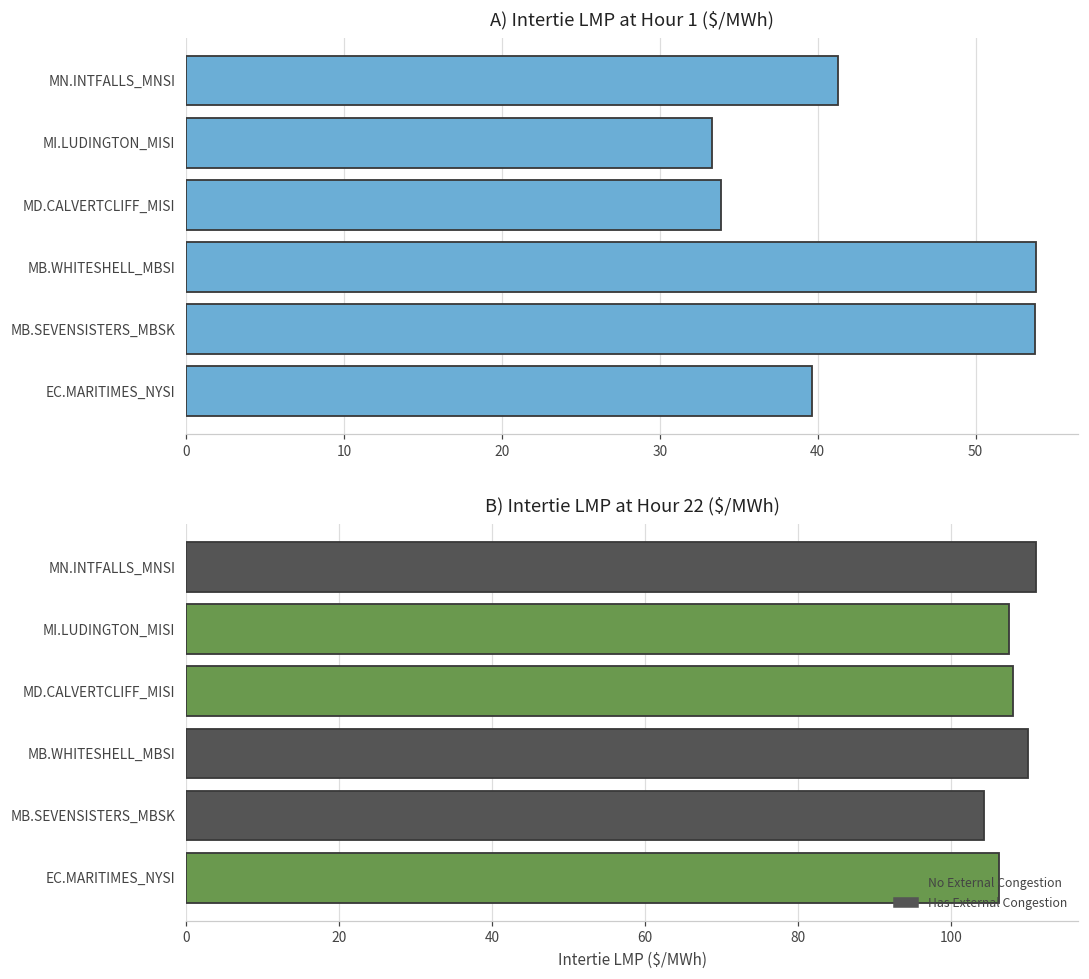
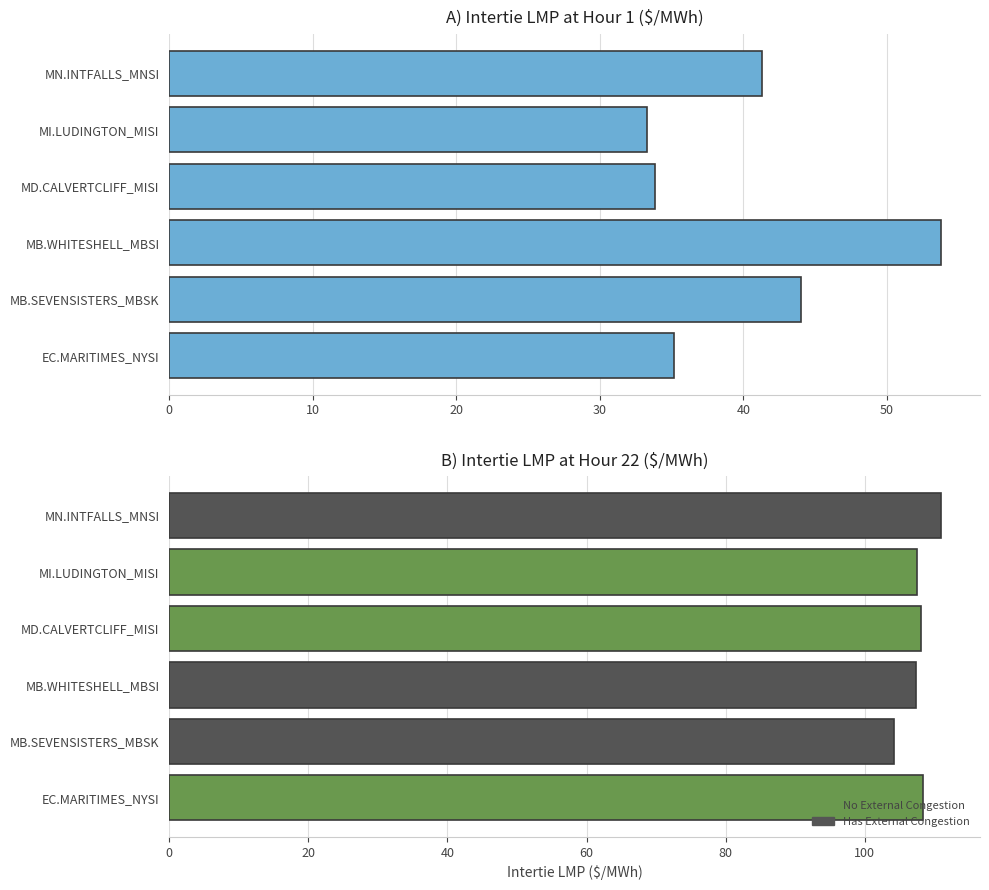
A) Intertie LMP at Hour 1 ($/MWh), MB.SEVENSISTERS_MBSK: 53.8 -> 44.0
A) Intertie LMP at Hour 1 ($/MWh), EC.MARITIMES_NYSI: 39.7 -> 35.2
B) Intertie LMP at Hour 22 ($/MWh), MB.WHITESHELL_MBSI: 110 -> 107
B) Intertie LMP at Hour 22 ($/MWh), EC.MARITIMES_NYSI: 106 -> 108
